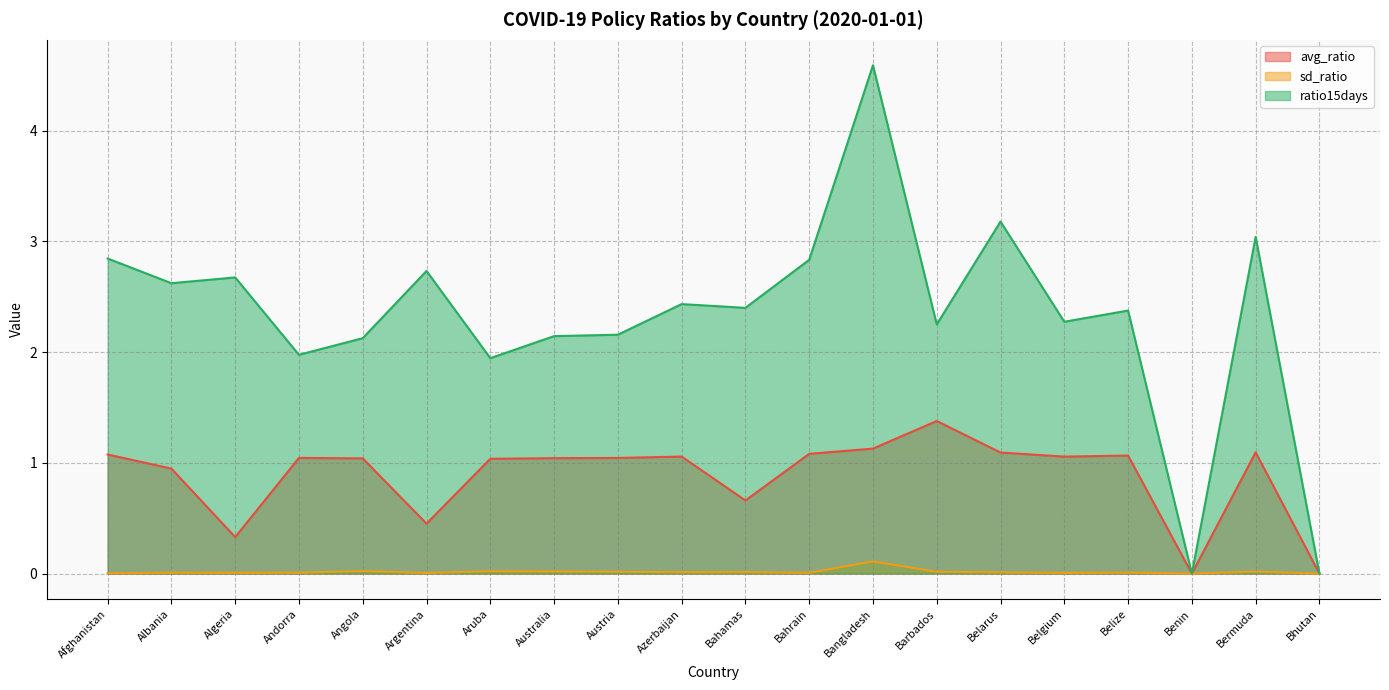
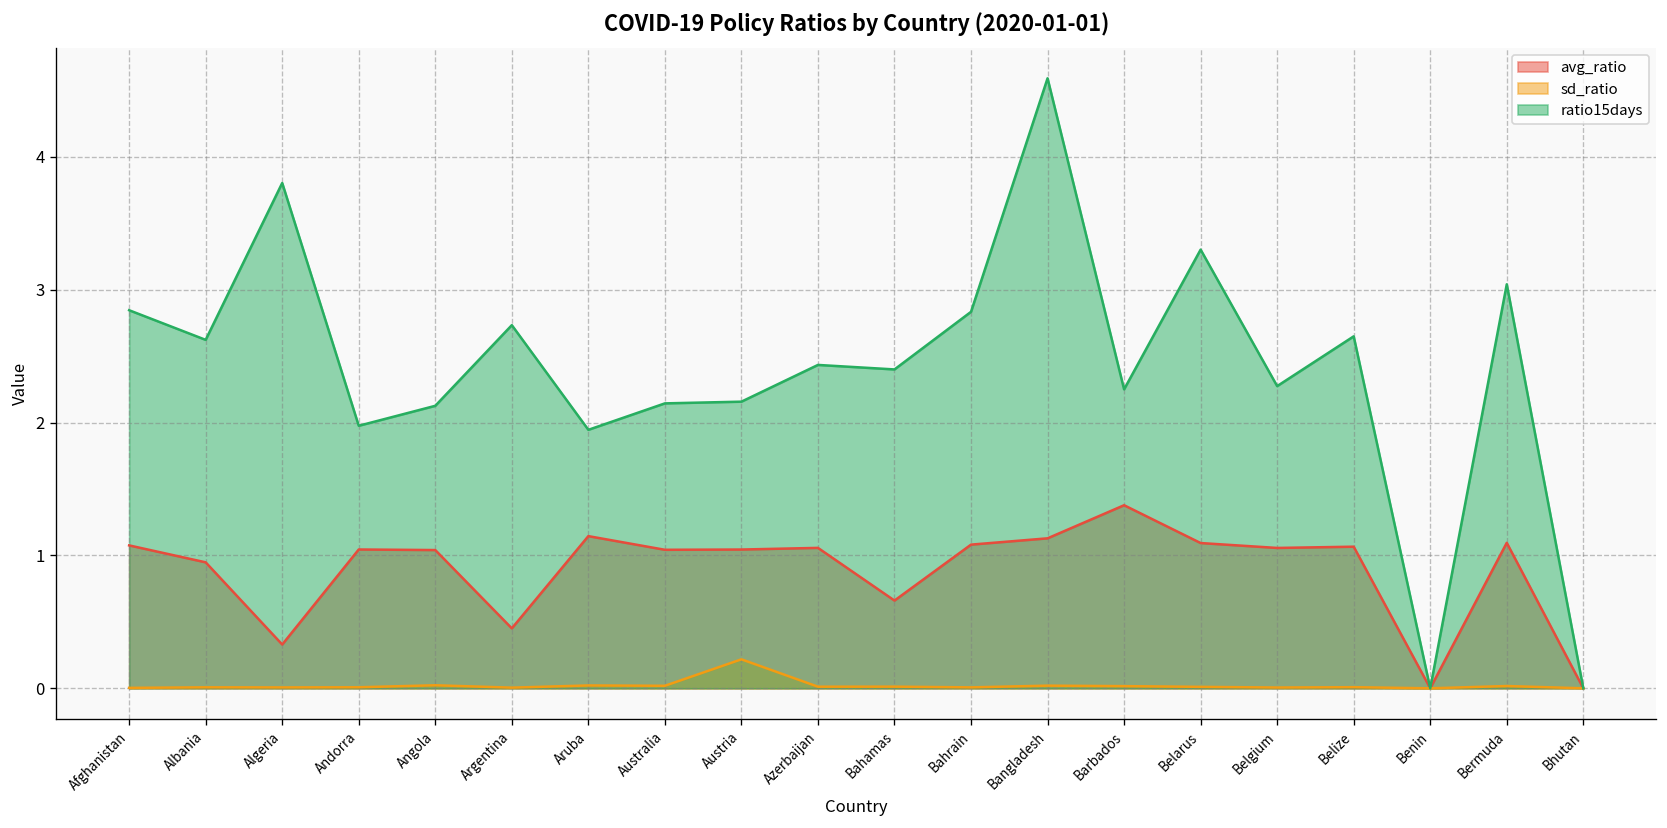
ratio15days, Algeria: 2.67 -> 3.80
avg_ratio, Aruba: 1.04 -> 1.15
sd_ratio, Austria: 0.02 -> 0.22
sd_ratio, Bangladesh: 0.11 -> 0.02
ratio15days, Belarus: 3.18 -> 3.30
ratio15days, Belize: 2.37 -> 2.65
